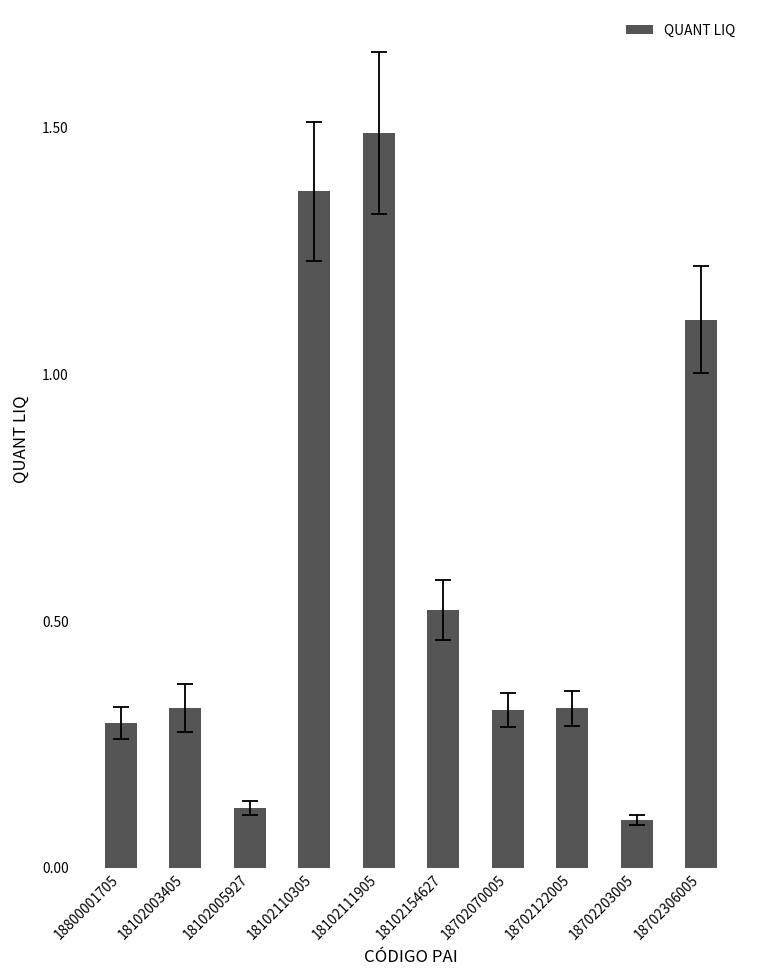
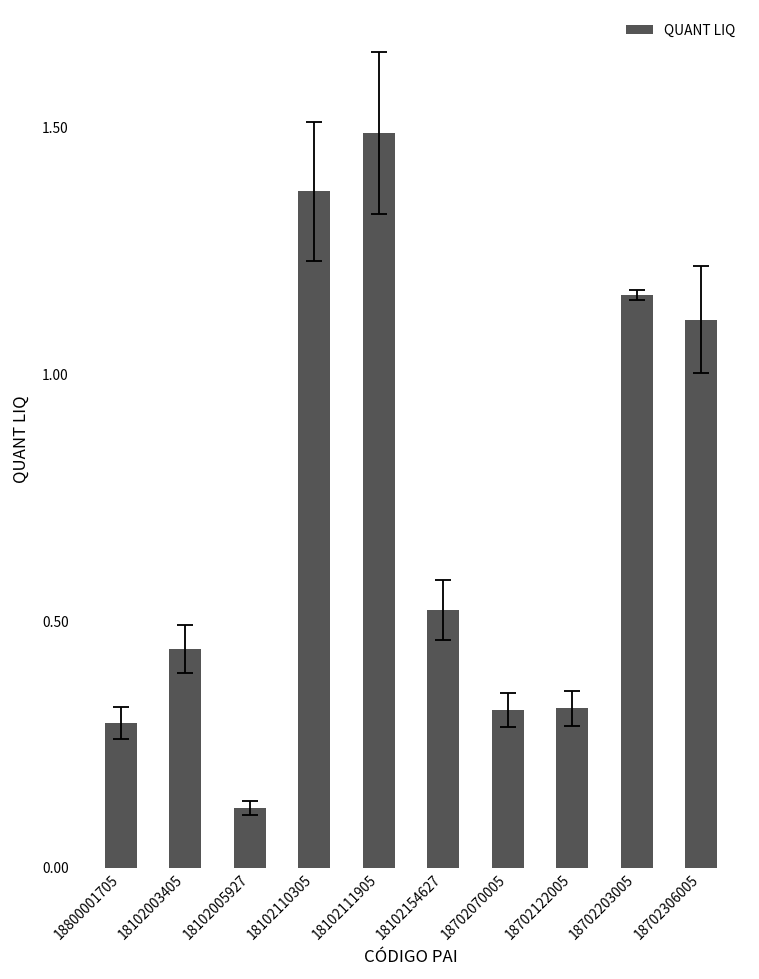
QUANT LIQ, 18102003405: 0.32 -> 0.44
QUANT LIQ, 18702203005: 0.10 -> 1.16
